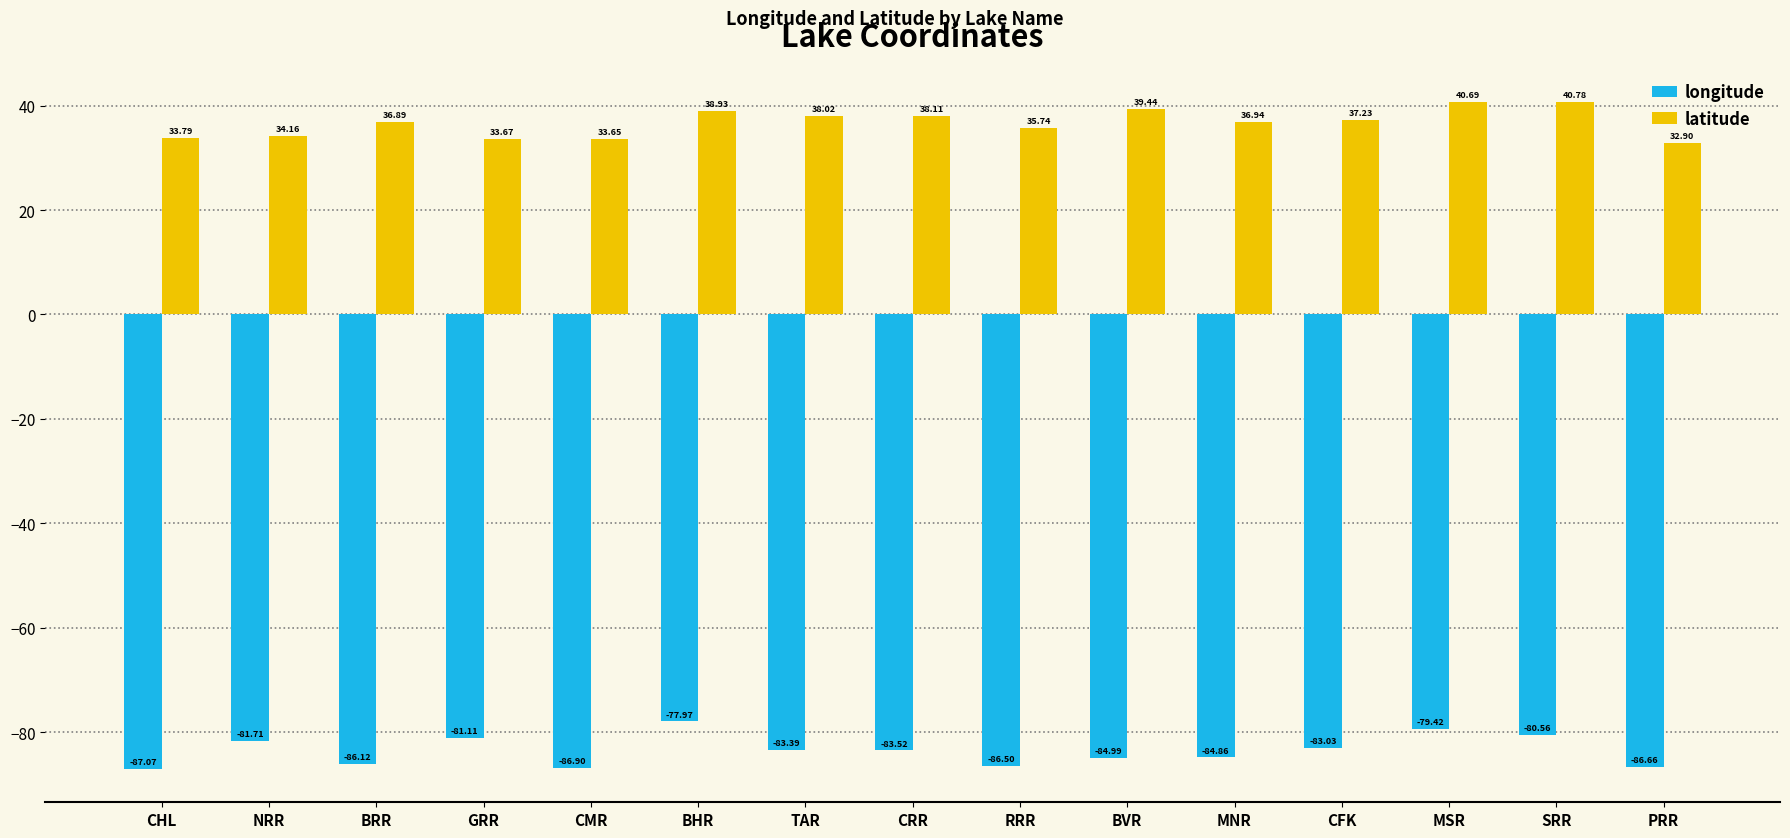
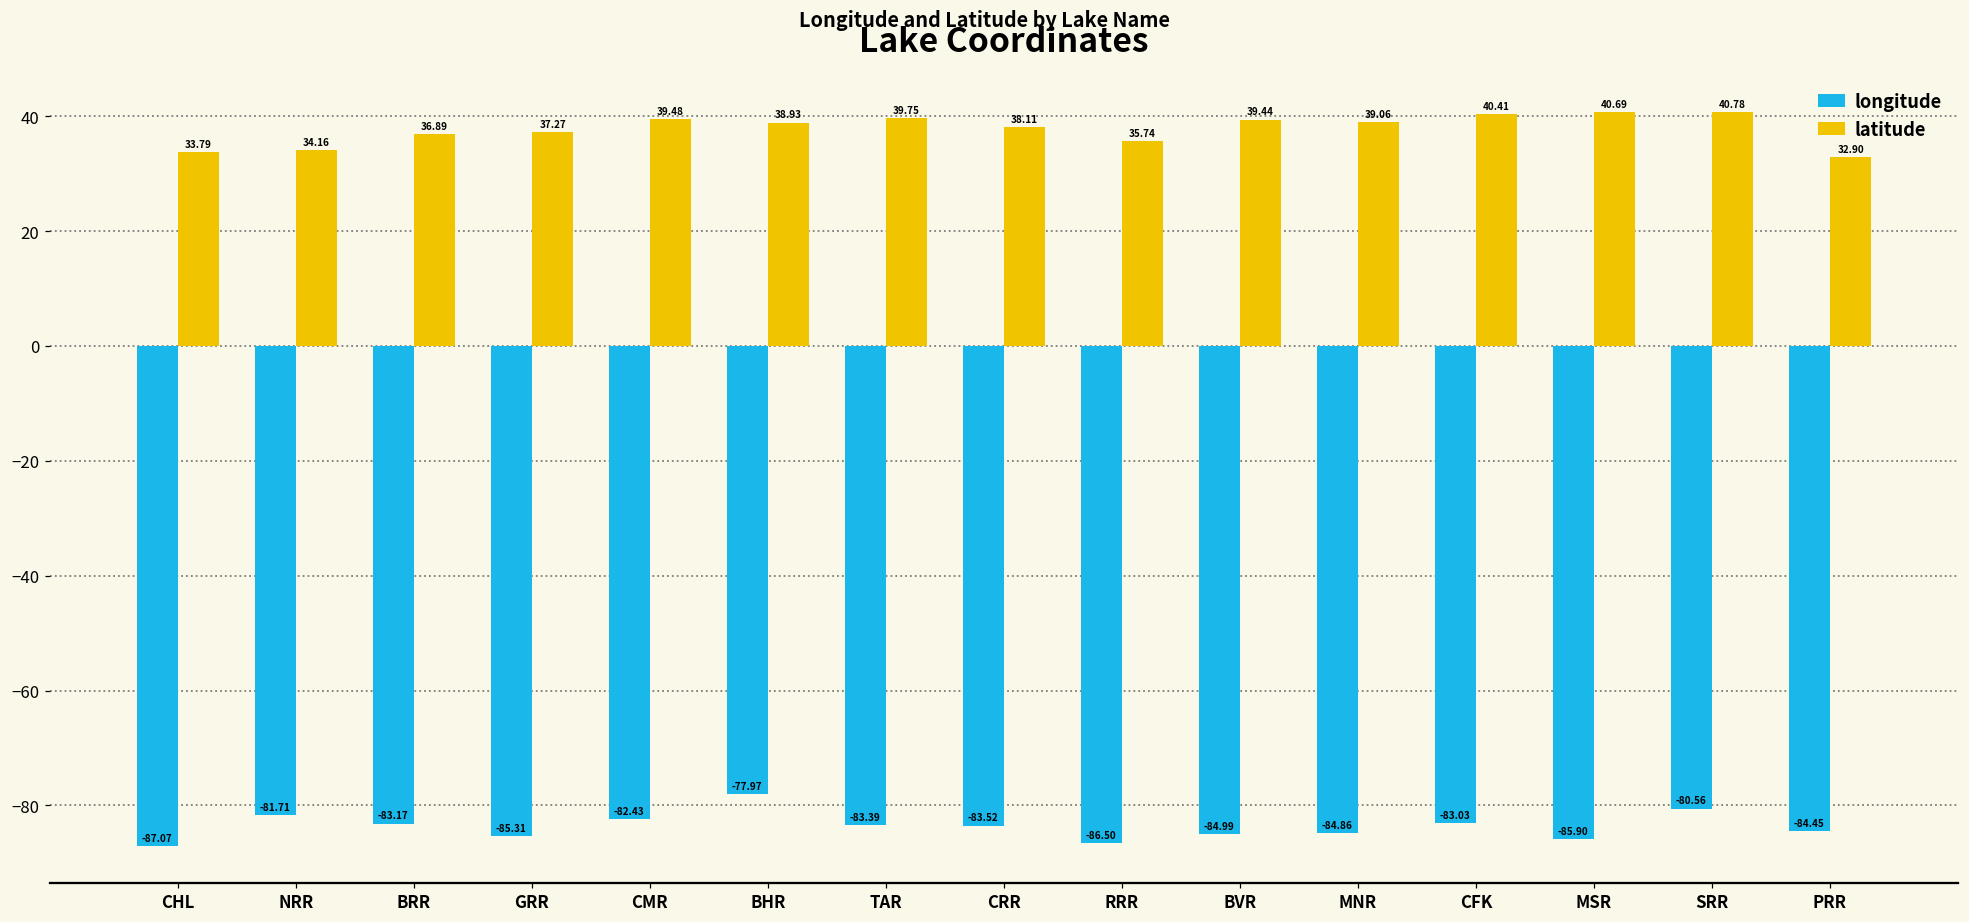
longitude, BRR: -86.12 -> -83.17
longitude, GRR: -81.11 -> -85.31
latitude, GRR: 33.67 -> 37.27
longitude, CMR: -86.90 -> -82.43
latitude, CMR: 33.65 -> 39.48
latitude, TAR: 38.02 -> 39.75
latitude, MNR: 36.94 -> 39.06
latitude, CFK: 37.23 -> 40.41
longitude, MSR: -79.42 -> -85.90
longitude, PRR: -86.66 -> -84.45
